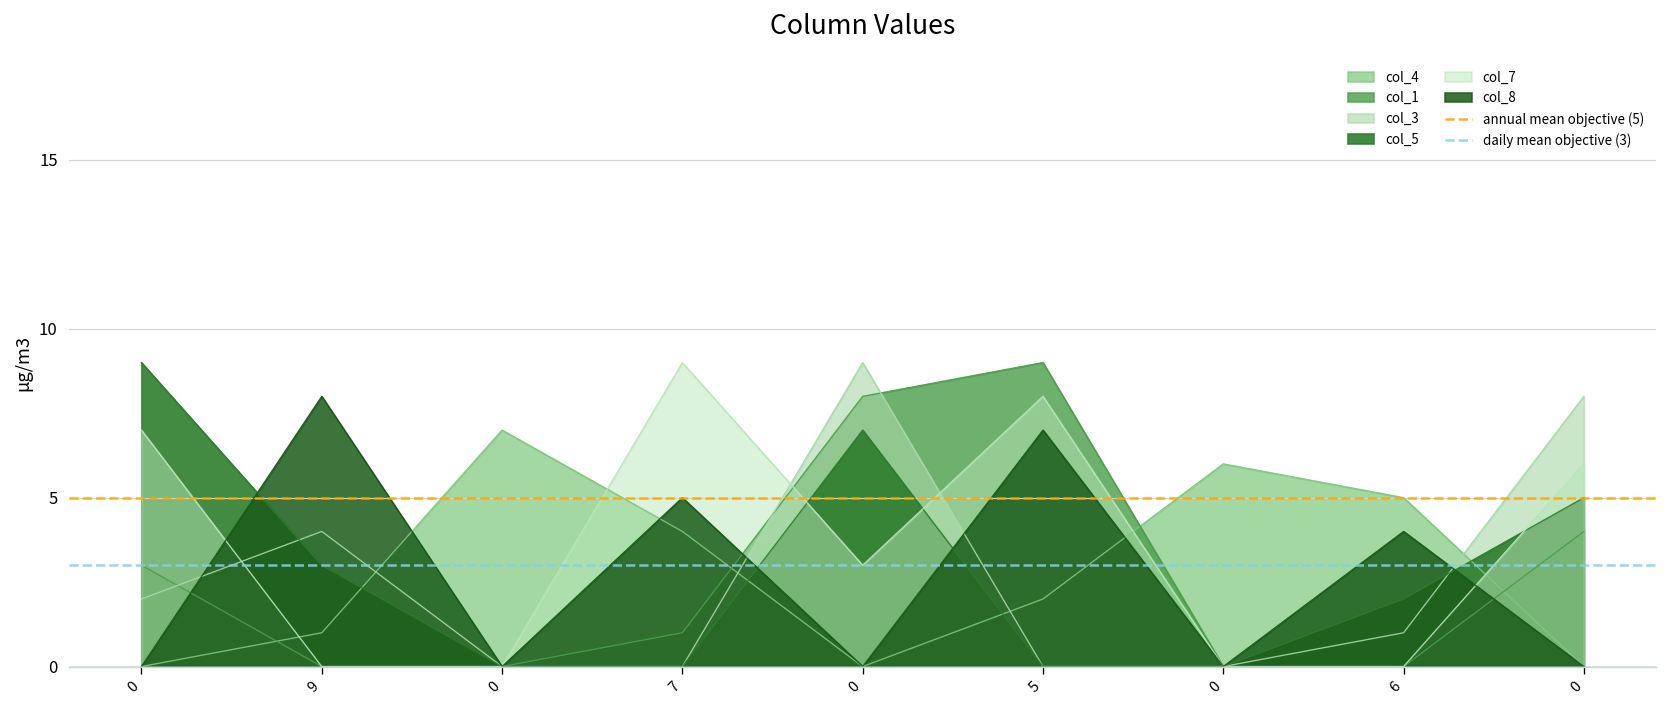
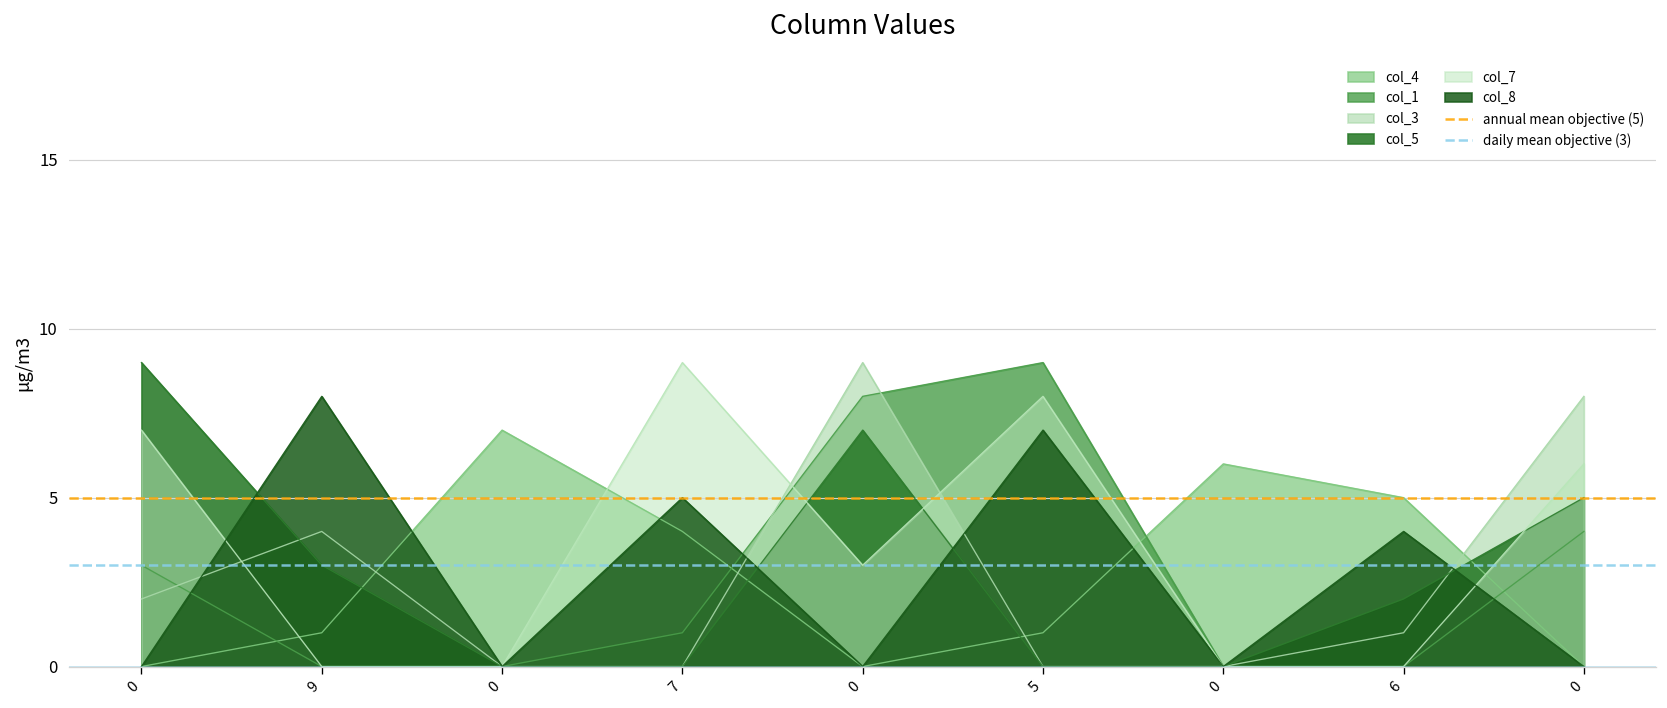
col_4, 5: 2 -> 1
